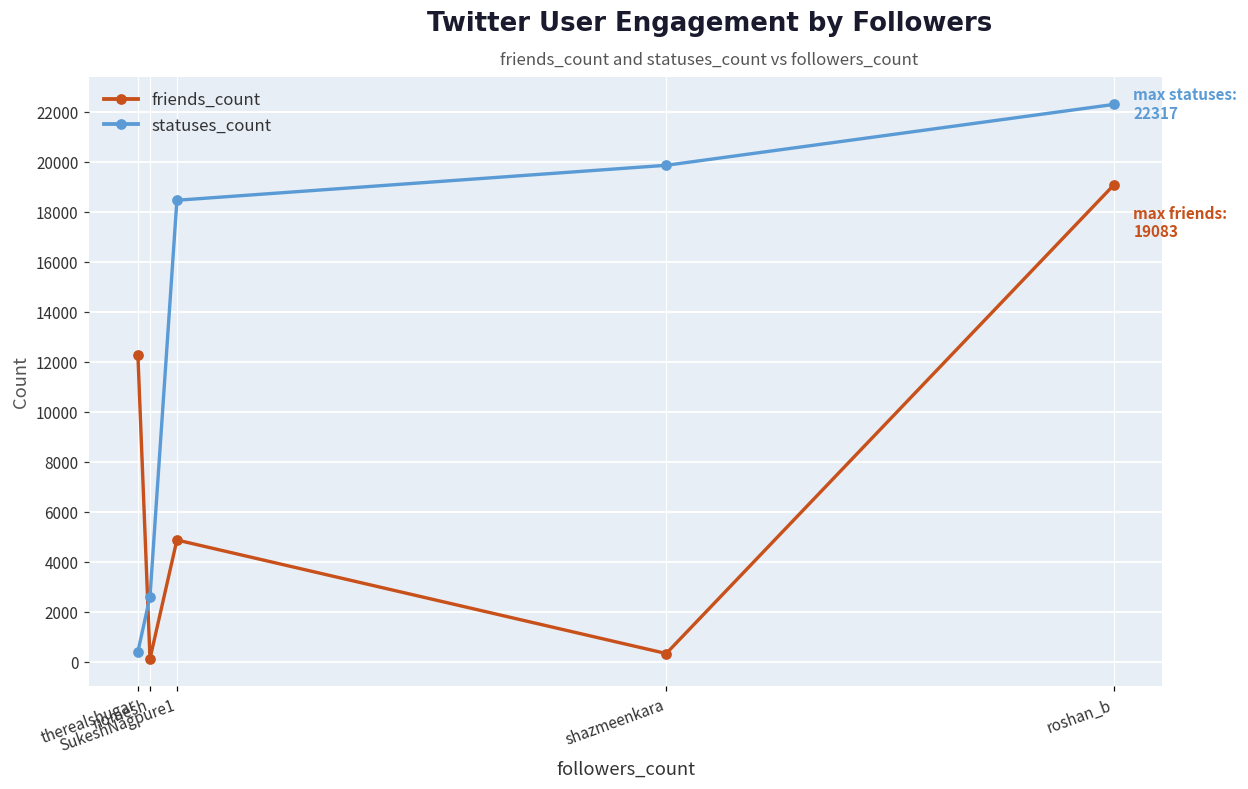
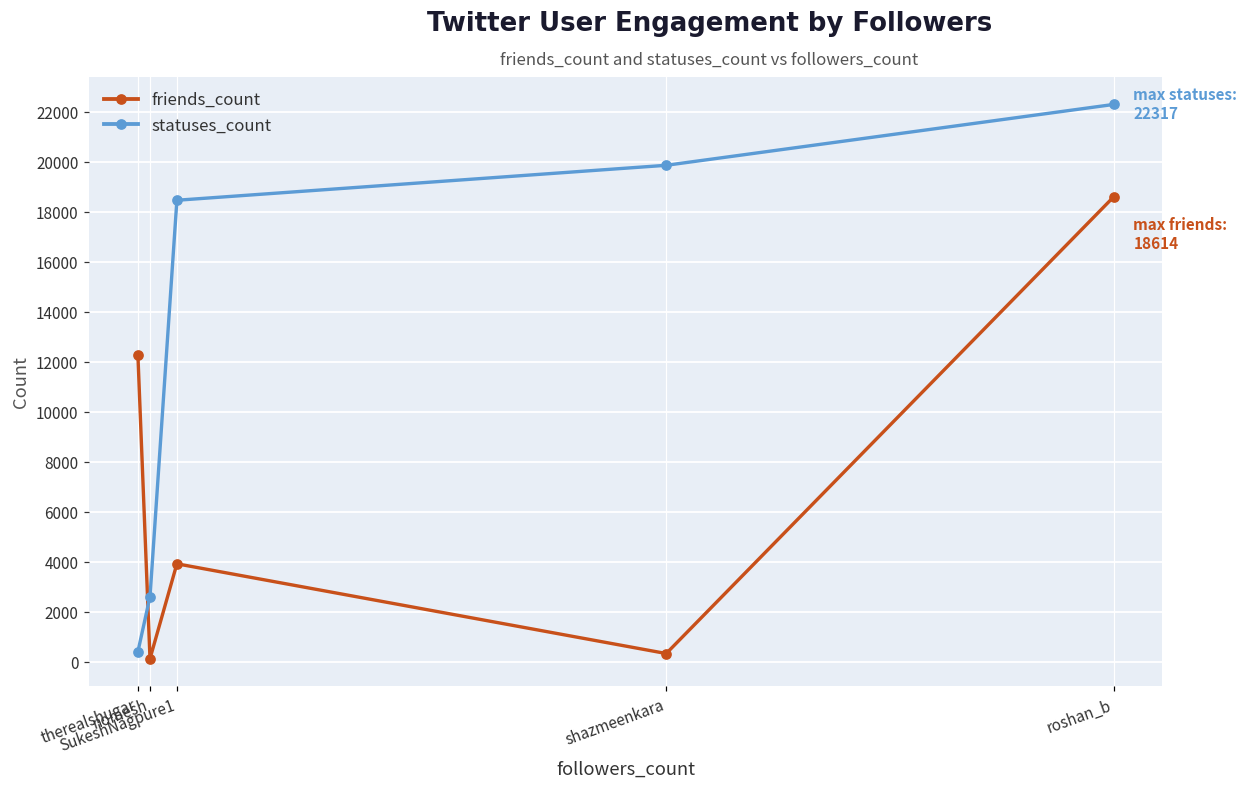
friends_count, SukeshNagpure1: 4900 -> 3900
friends_count, roshan_b: 19083 -> 18614
